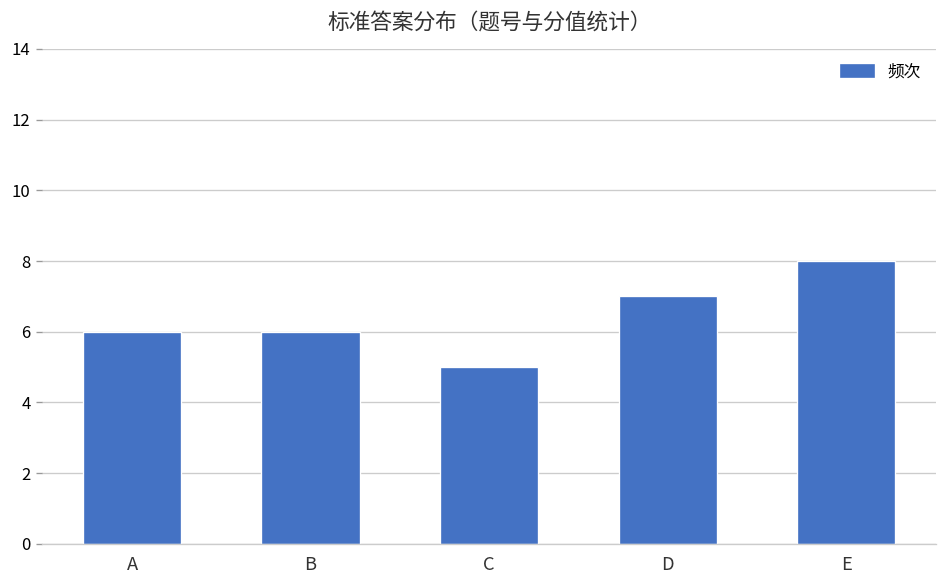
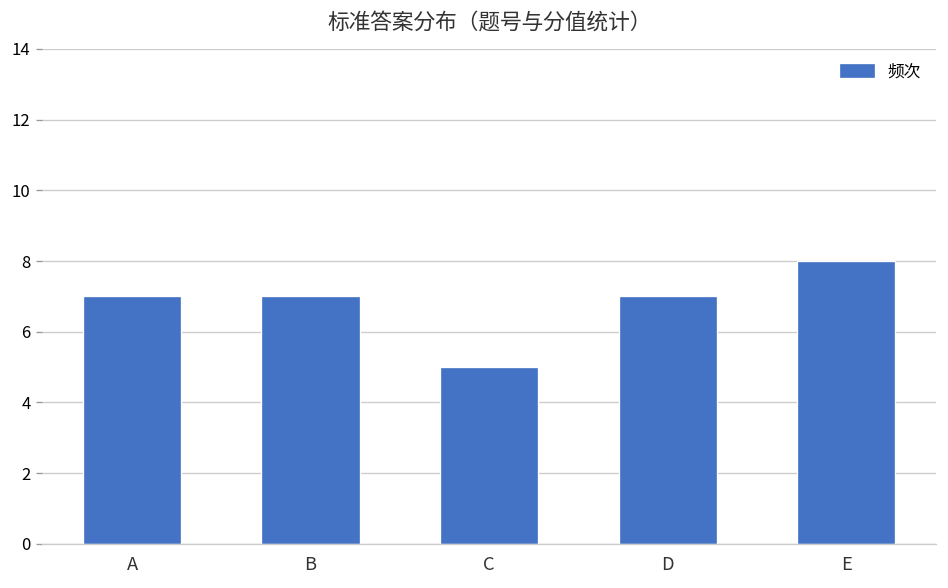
A: 6 -> 7
B: 6 -> 7
